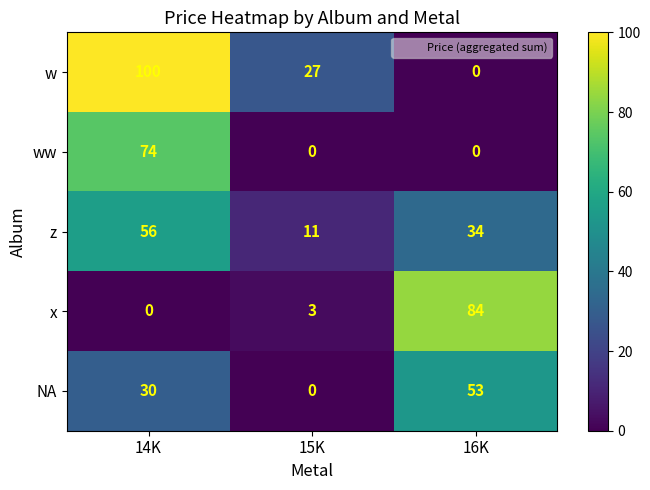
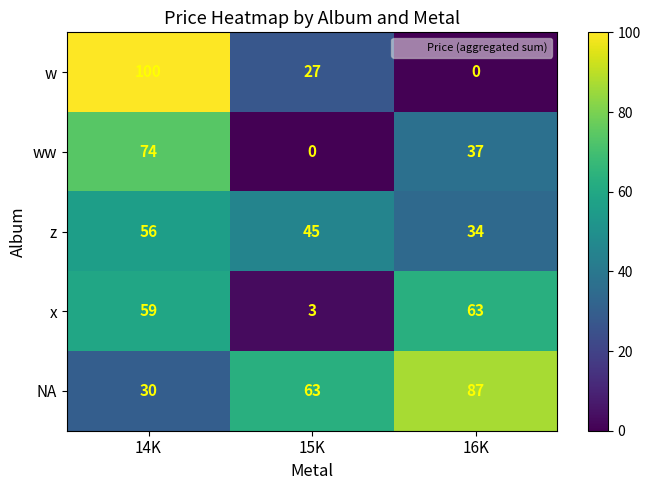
ww, 16K: 0 -> 37
z, 15K: 11 -> 45
x, 14K: 0 -> 59
x, 16K: 84 -> 63
NA, 15K: 0 -> 63
NA, 16K: 53 -> 87
